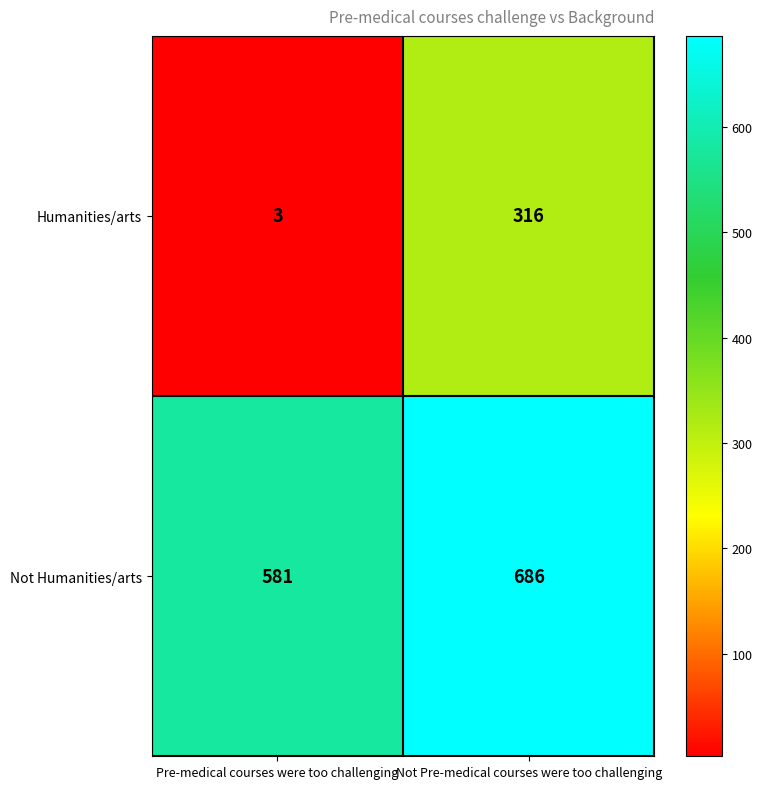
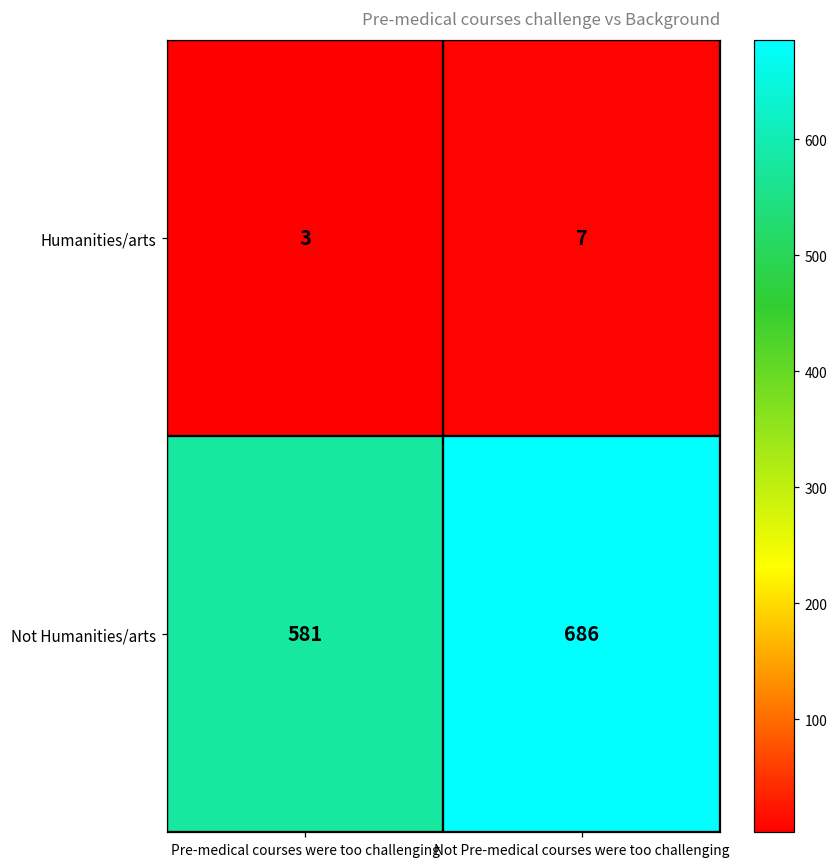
Humanities/arts, Not Pre-medical courses were too challenging: 316 -> 7
